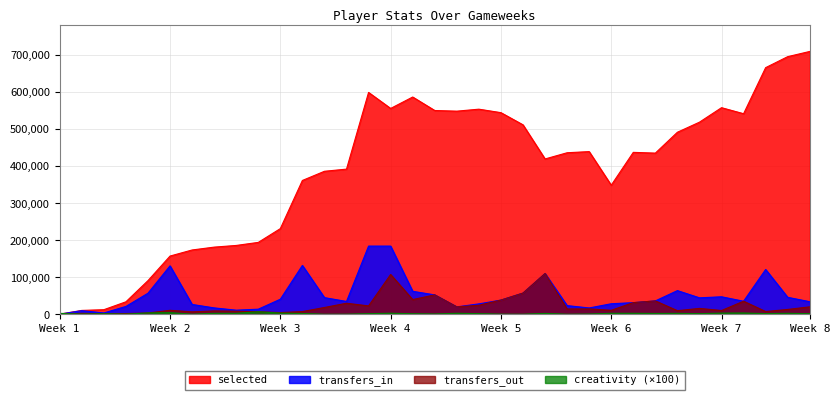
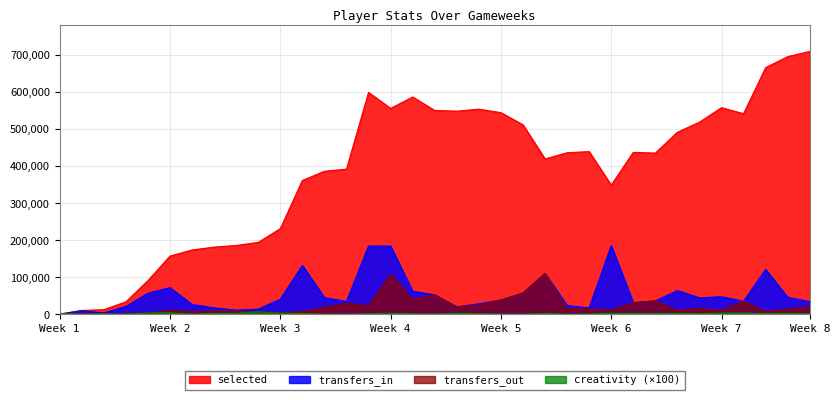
transfers_in, Week 2: 130,000 -> 70,000
transfers_in, Week 6: 30,000 -> 190,000
